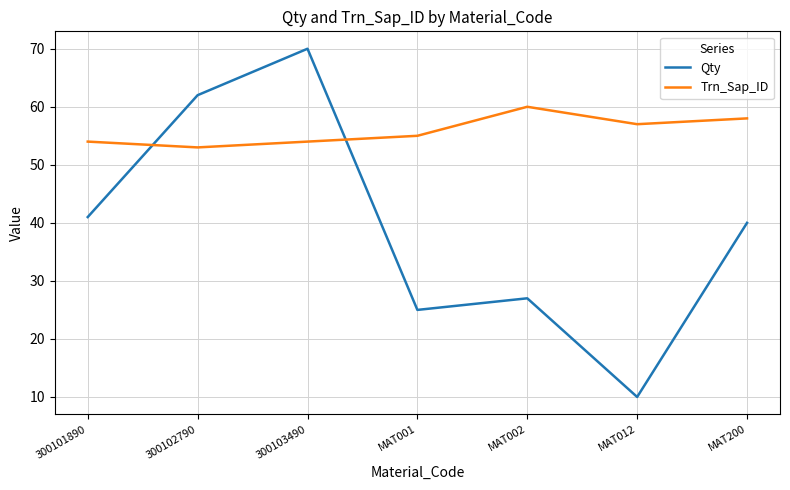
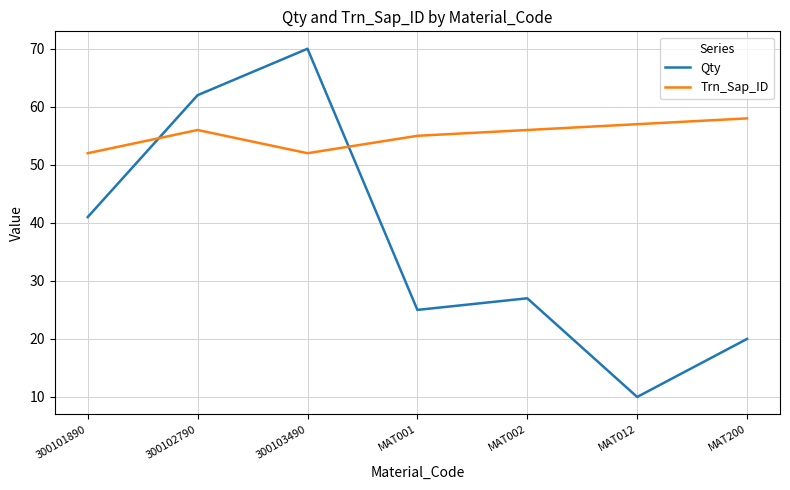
Trn_Sap_ID, 300101890: 54 -> 52
Trn_Sap_ID, 300102790: 53 -> 56
Trn_Sap_ID, 300103490: 54 -> 52
Trn_Sap_ID, MAT002: 60 -> 56
Qty, MAT200: 40 -> 20
